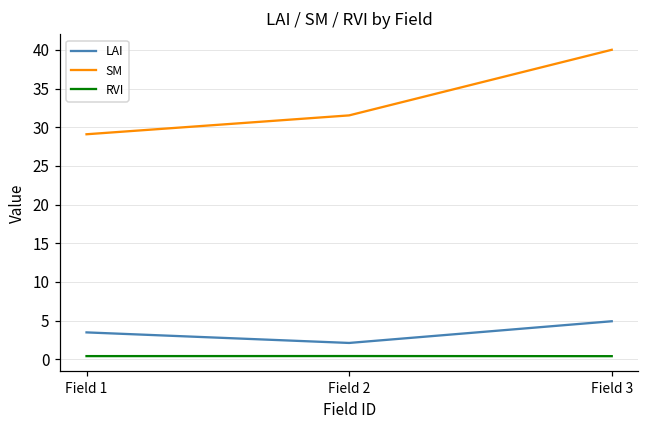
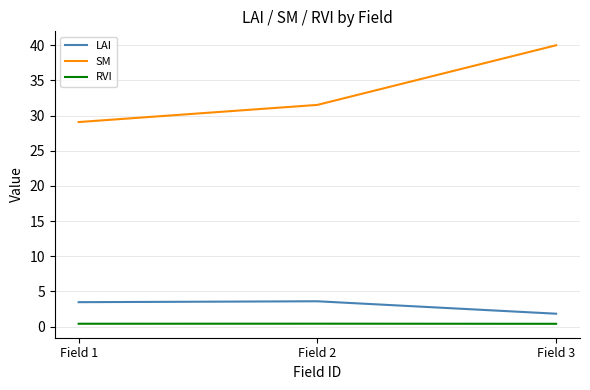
LAI, Field 2: 2 -> 4
LAI, Field 3: 5 -> 2
